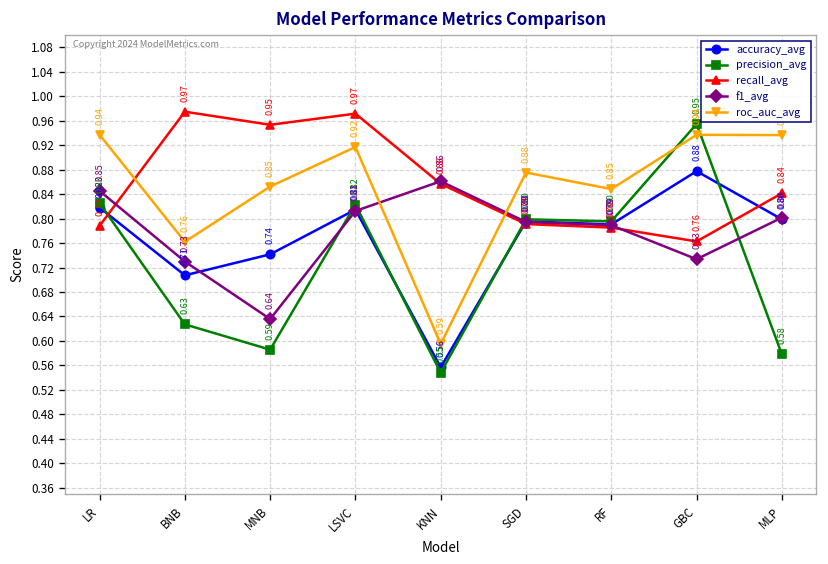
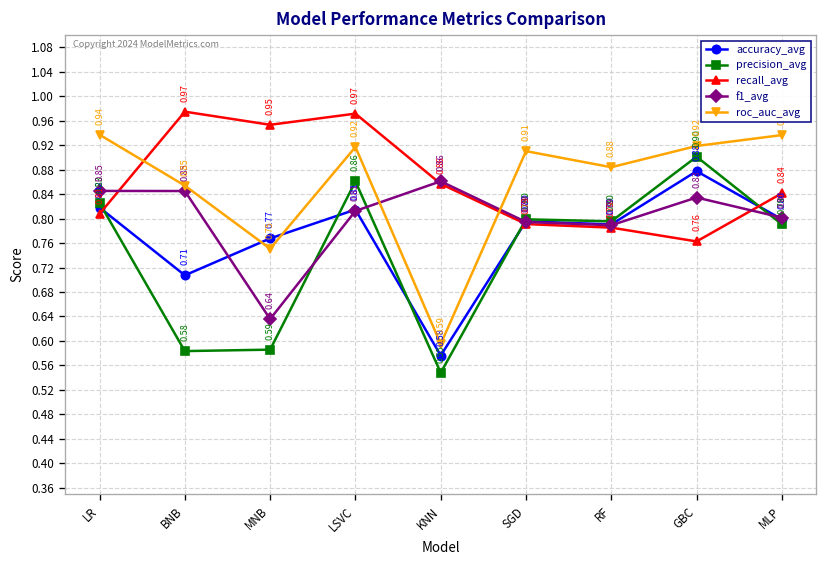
recall_avg, LR: 0.79 -> 0.81
precision_avg, BNB: 0.63 -> 0.58
f1_avg, BNB: 0.73 -> 0.85
roc_auc_avg, BNB: 0.76 -> 0.85
accuracy_avg, MNB: 0.74 -> 0.77
roc_auc_avg, MNB: 0.85 -> 0.75
precision_avg, LSVC: 0.82 -> 0.86
accuracy_avg, KNN: 0.56 -> 0.58
roc_auc_avg, SGD: 0.88 -> 0.91
roc_auc_avg, RF: 0.85 -> 0.88
precision_avg, GBC: 0.95 -> 0.90
f1_avg, GBC: 0.73 -> 0.83
roc_auc_avg, GBC: 0.94 -> 0.92
precision_avg, MLP: 0.58 -> 0.79
